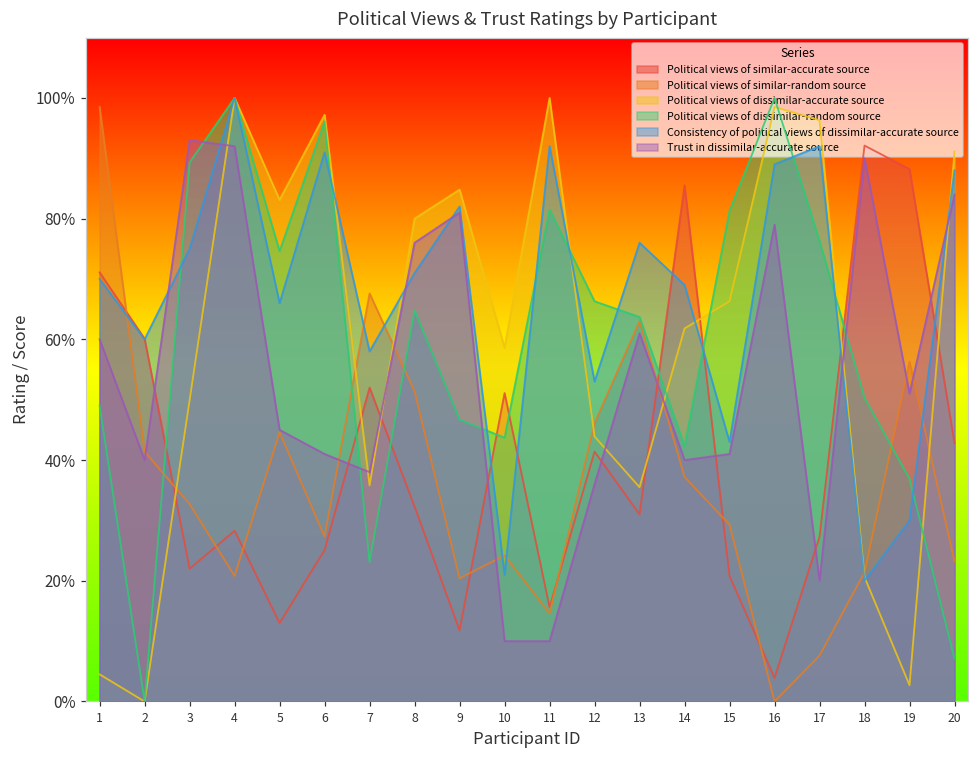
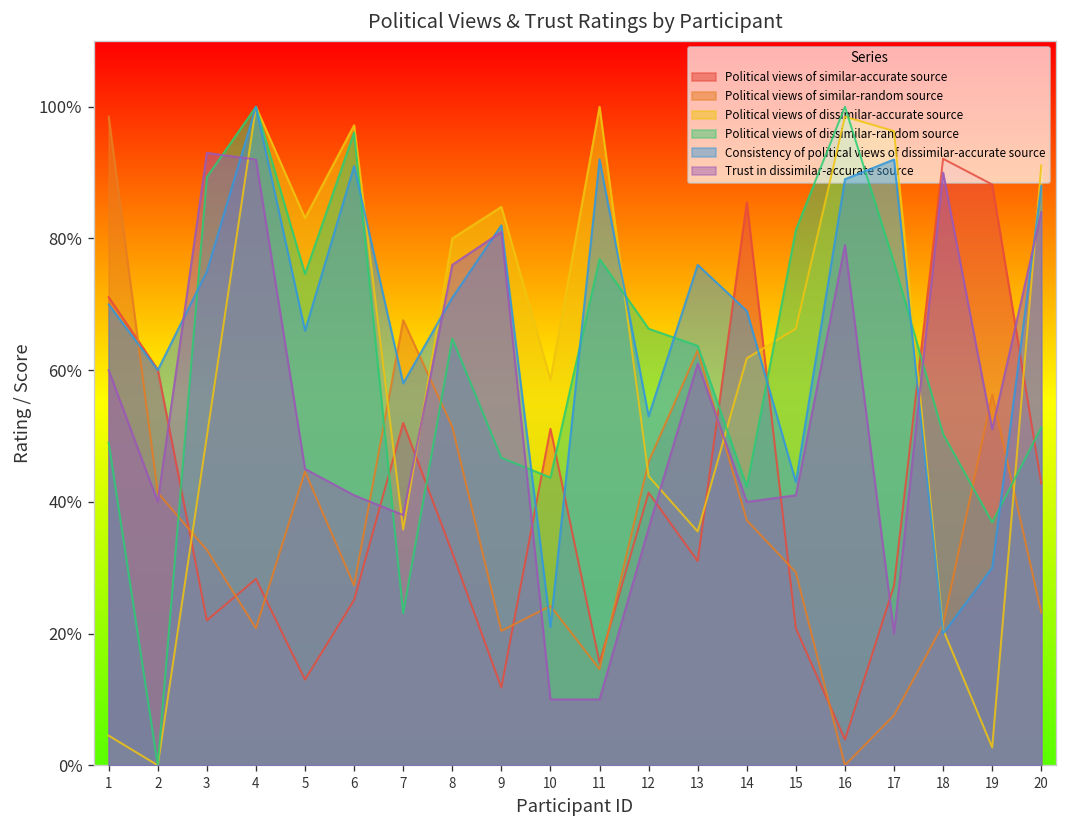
Political views of dissimilar-random source, 11: 82% -> 77%
Political views of dissimilar-random source, 20: 7% -> 51%
